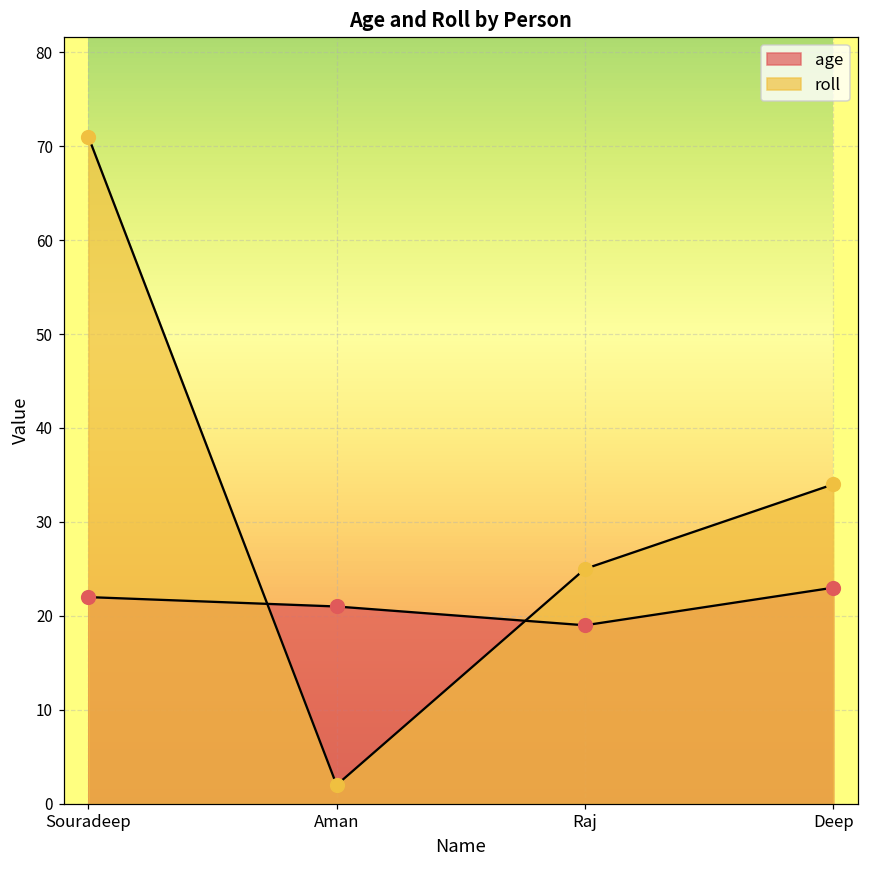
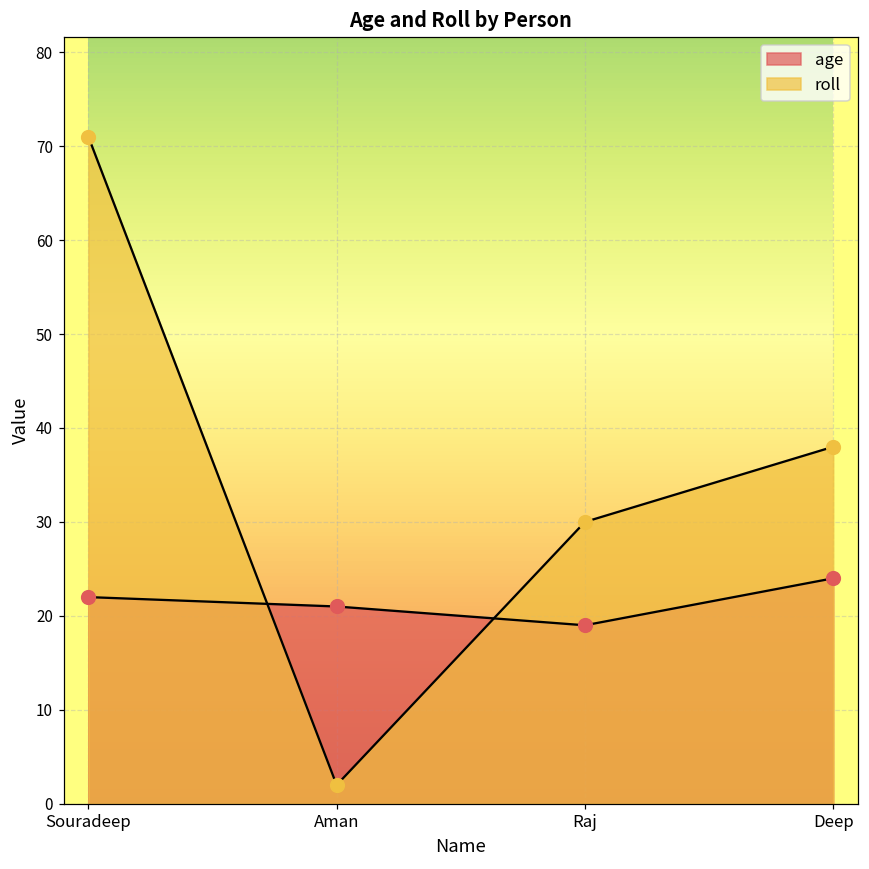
roll, Raj: 25 -> 30
age, Deep: 23 -> 24
roll, Deep: 34 -> 38
